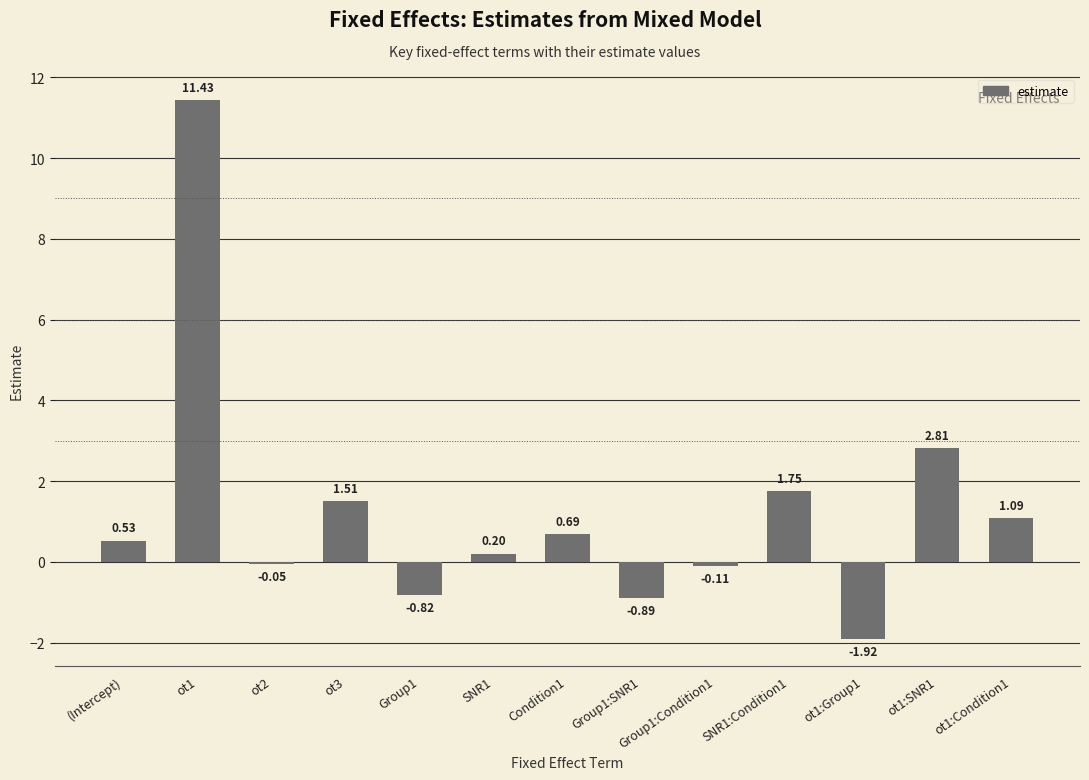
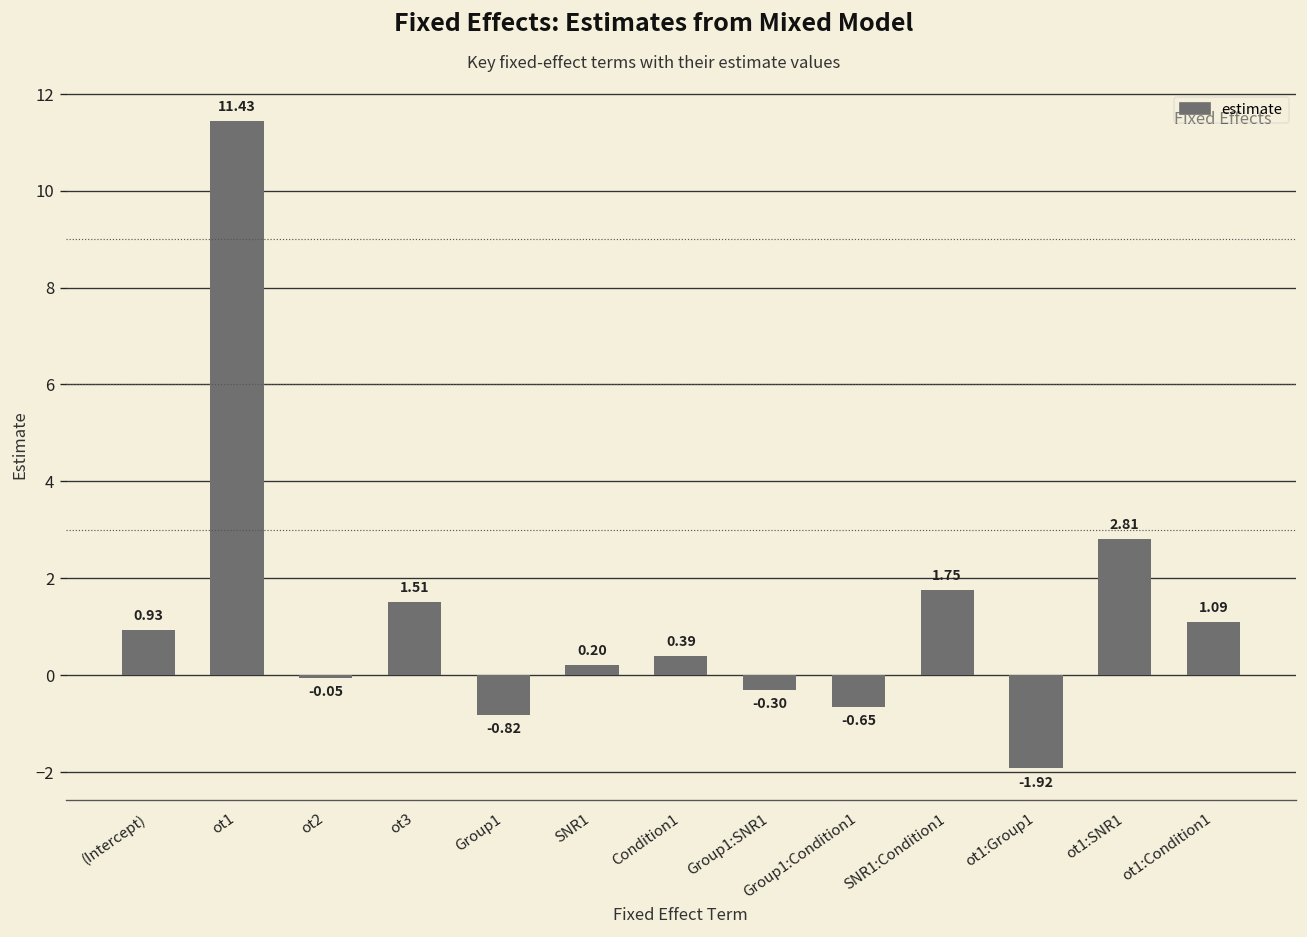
(Intercept): 0.53 -> 0.93
Condition1: 0.69 -> 0.39
Group1:SNR1: -0.89 -> -0.30
Group1:Condition1: -0.11 -> -0.65
